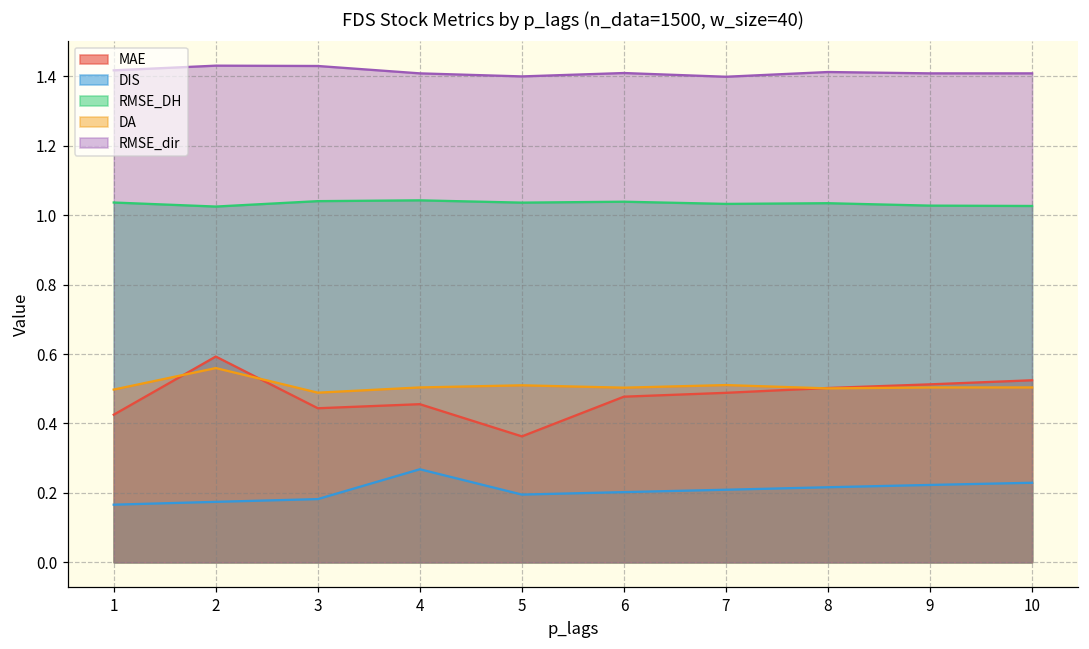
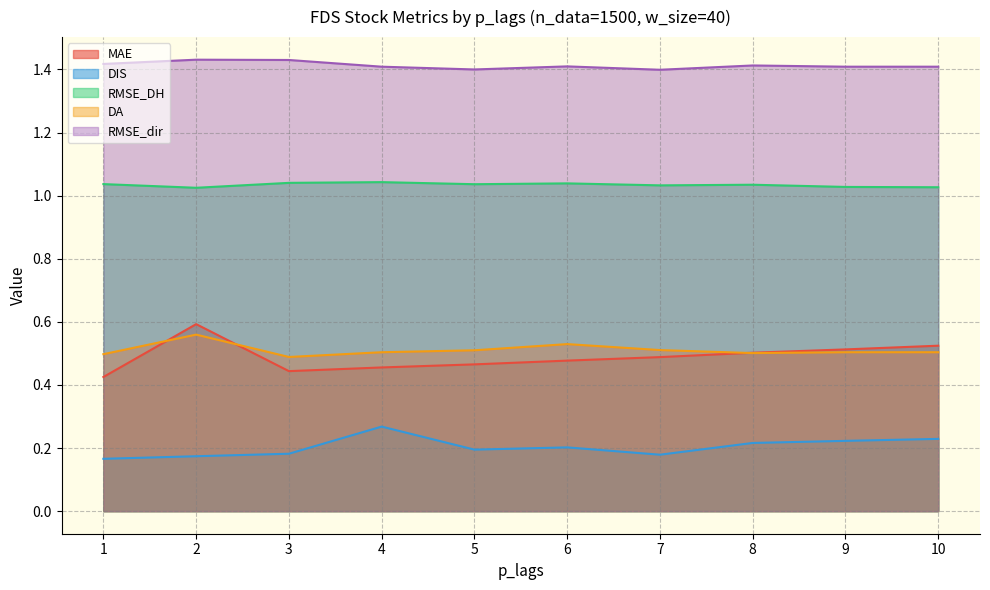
MAE, 5: 0.36 -> 0.47
DA, 6: 0.50 -> 0.53
DIS, 7: 0.21 -> 0.18
